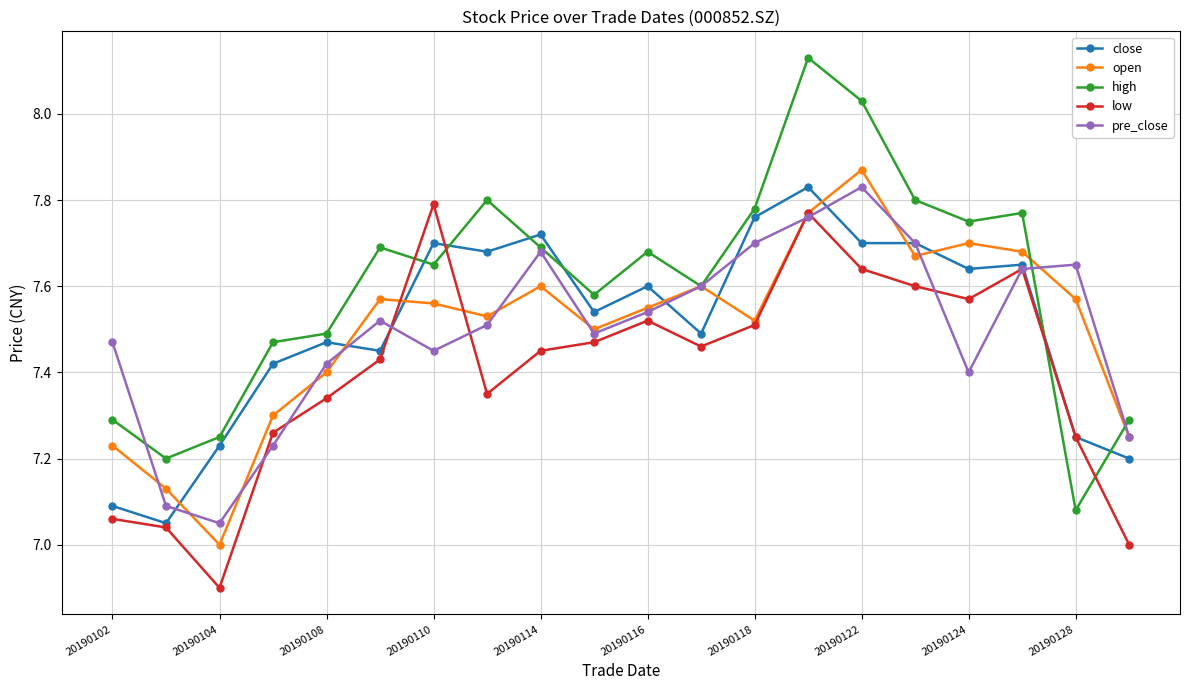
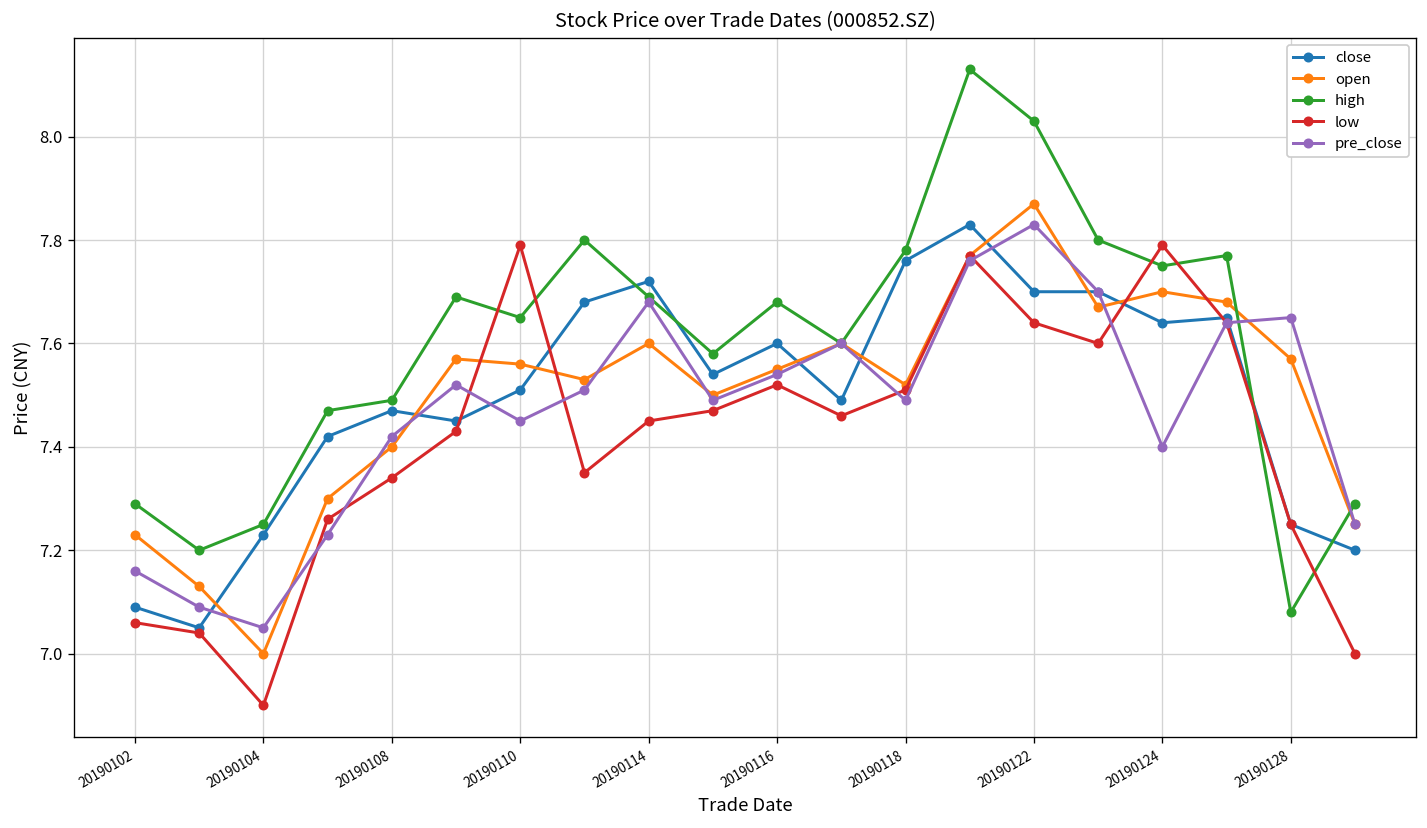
pre_close, 20190102: 7.47 -> 7.16
close, 20190110: 7.70 -> 7.51
pre_close, 20190118: 7.70 -> 7.49
low, 20190124: 7.57 -> 7.79
